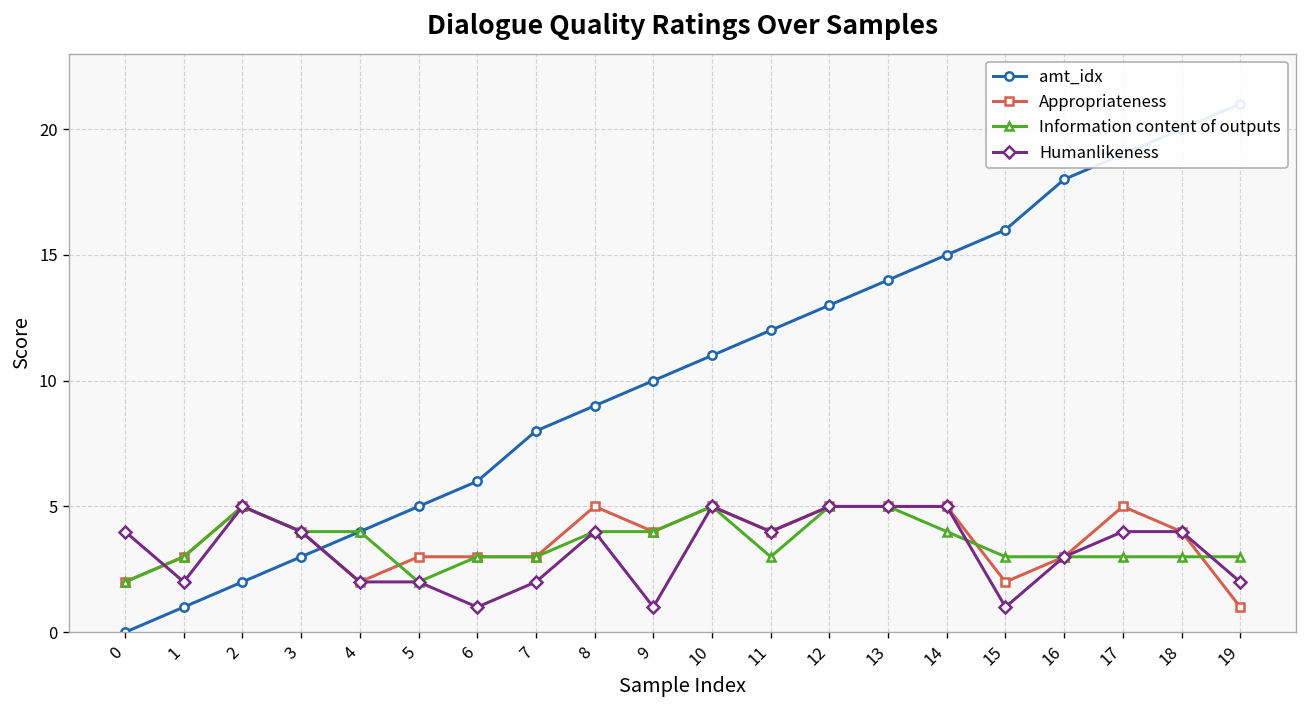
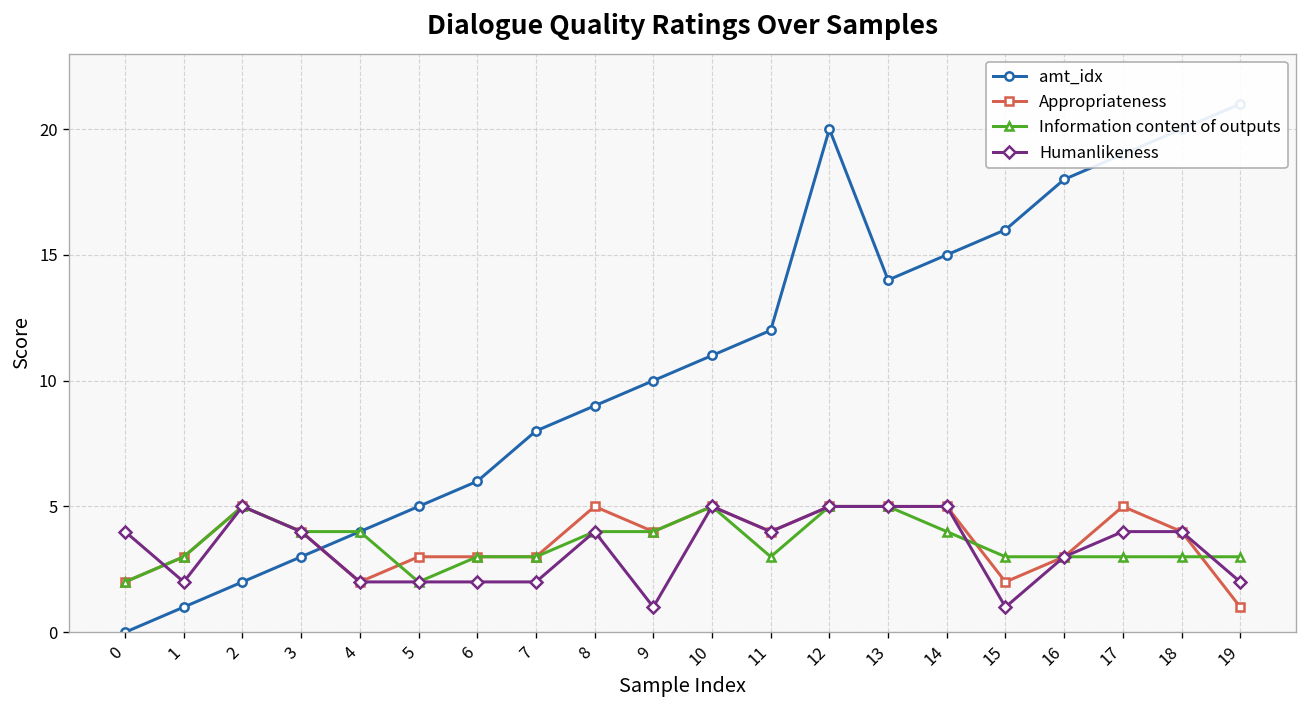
Humanlikeness, 6: 1 -> 2
amt_idx, 12: 13 -> 20
